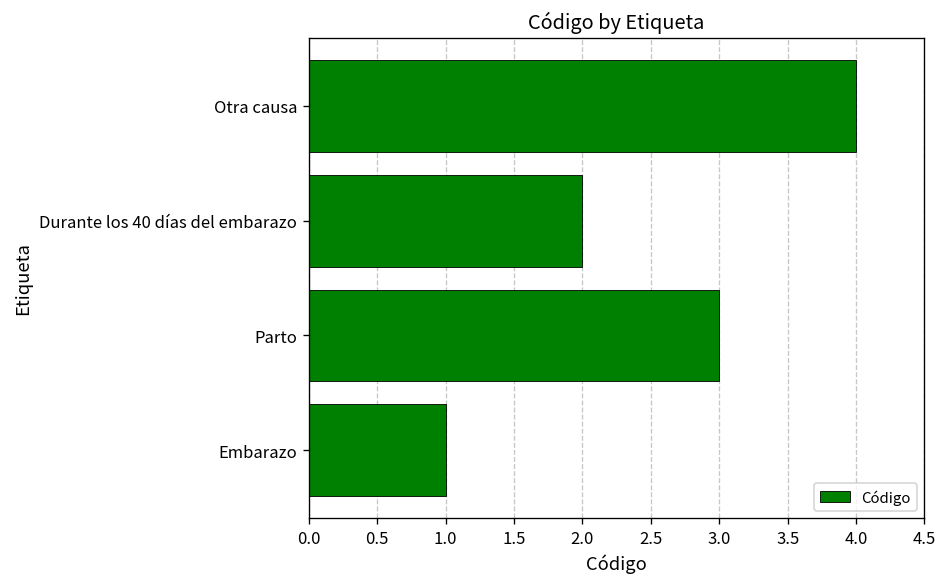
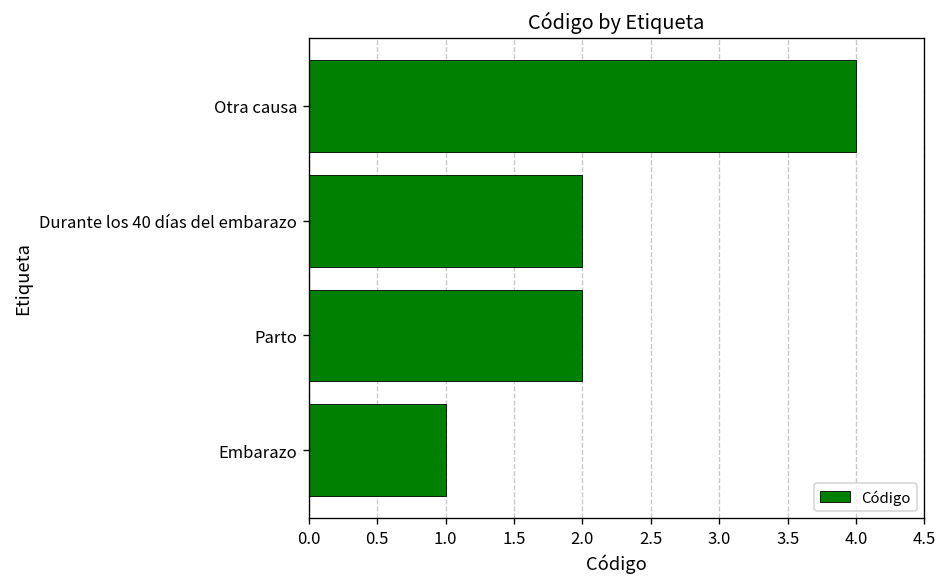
Parto: 3 -> 2
